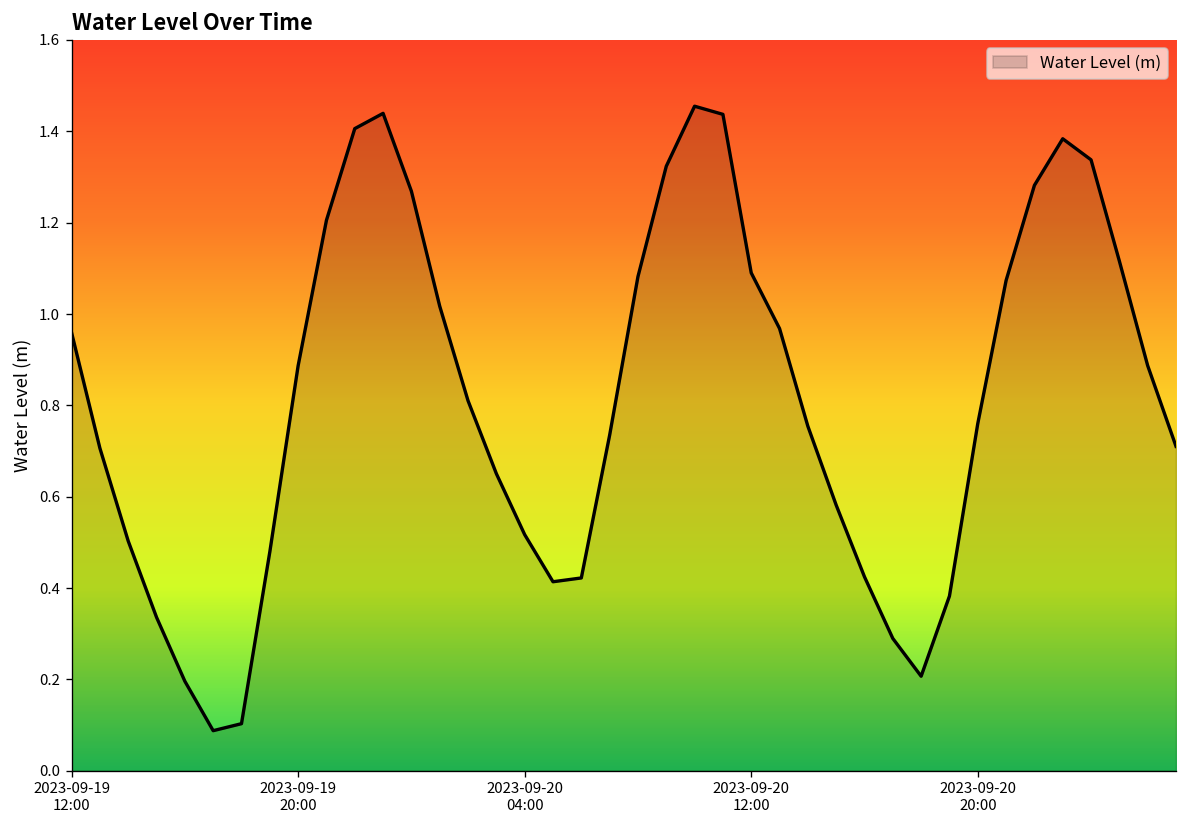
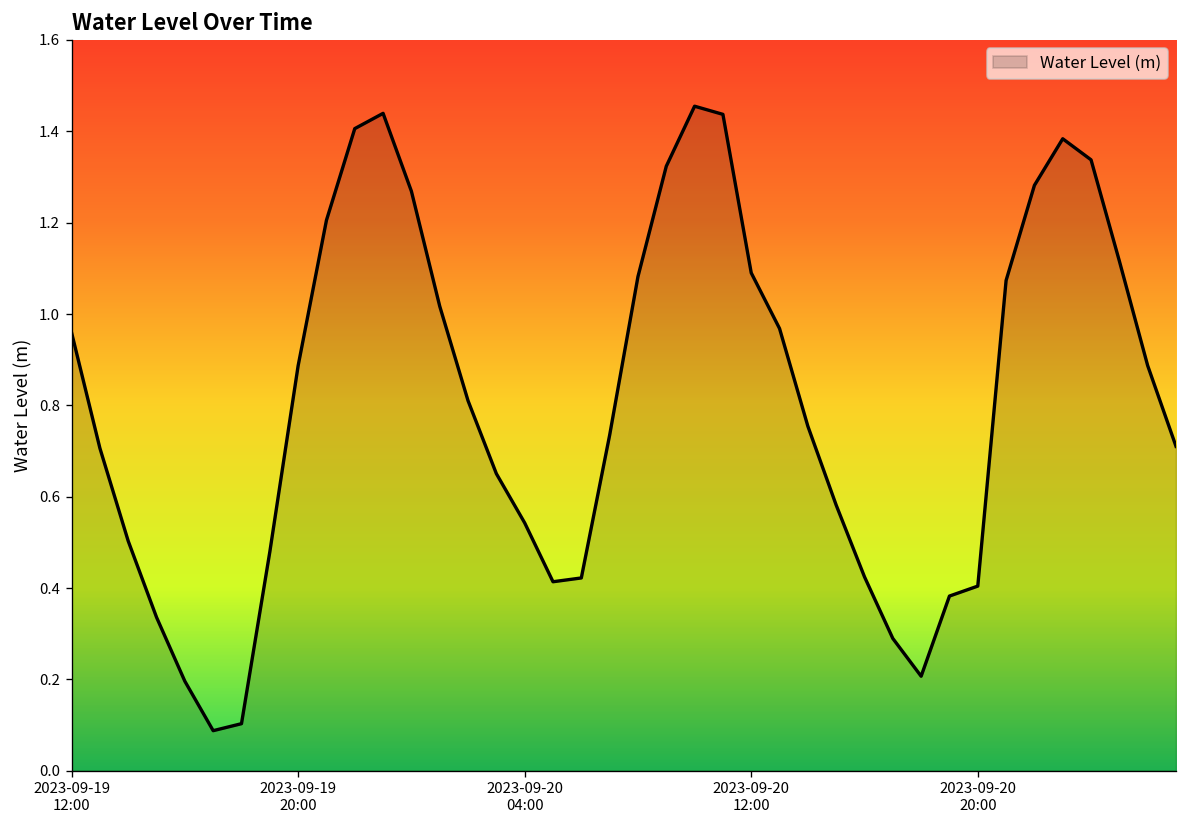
2023-09-20 04:00: 0.52 -> 0.54
2023-09-20 20:00: 0.76 -> 0.40
